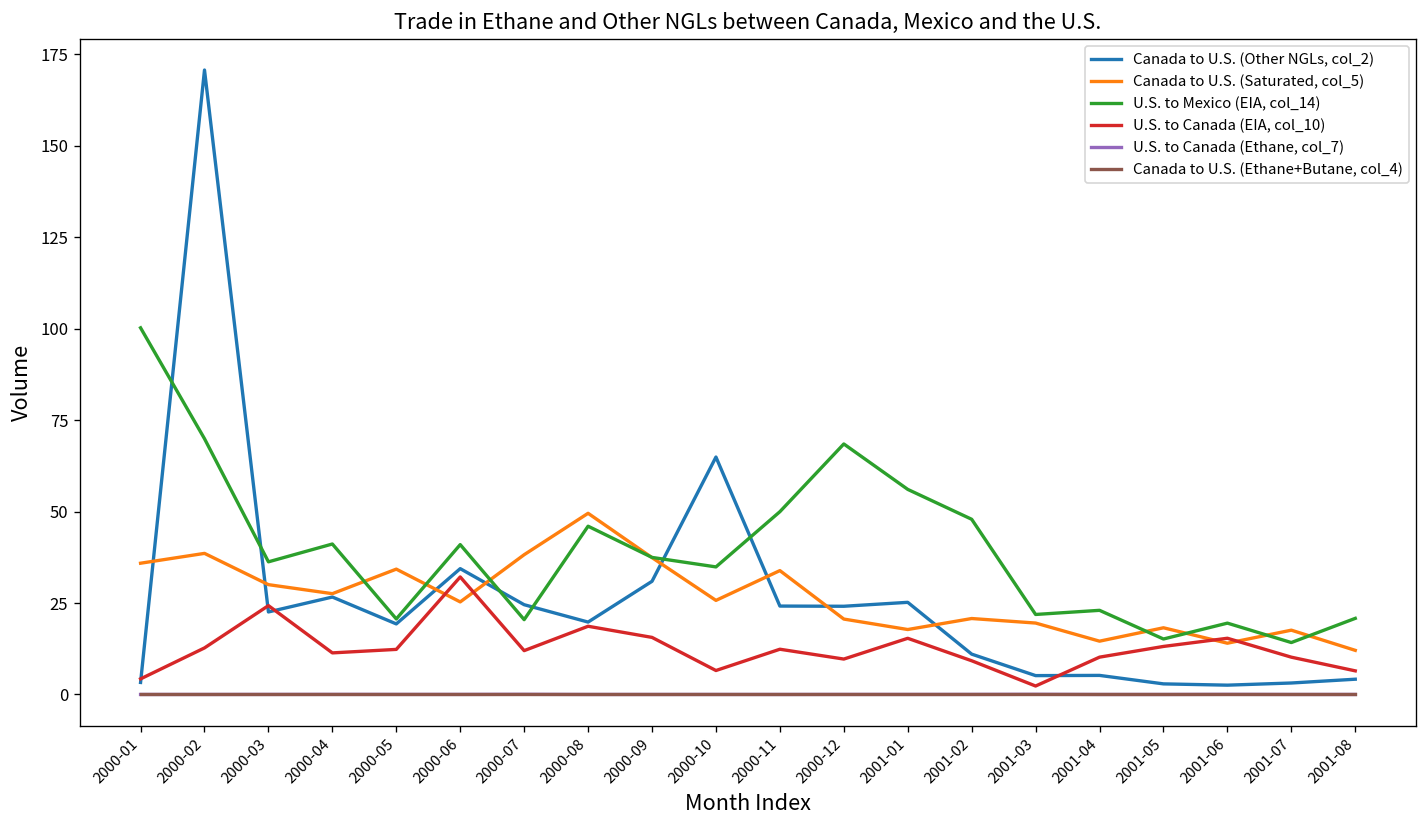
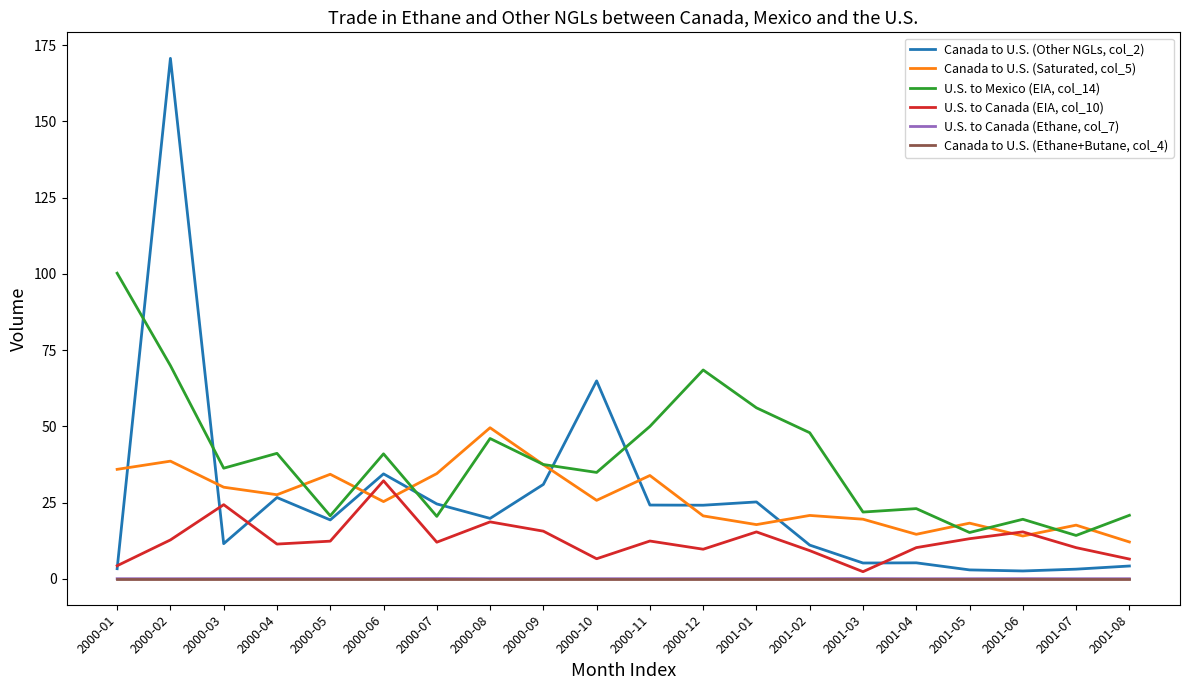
Canada to U.S. (Other NGLs, col_2), 2000-03: 23 -> 11
Canada to U.S. (Saturated, col_5), 2000-07: 38 -> 34
